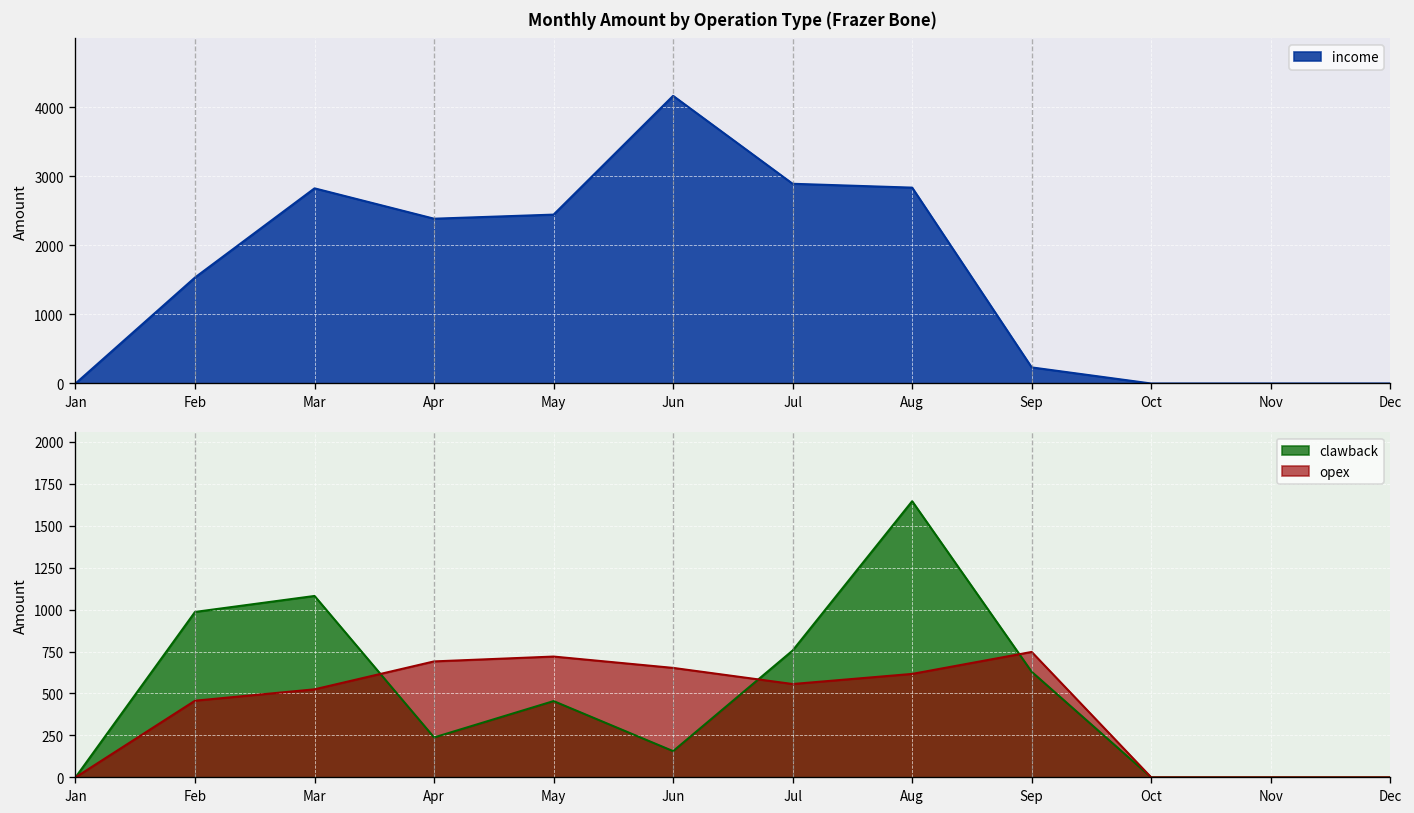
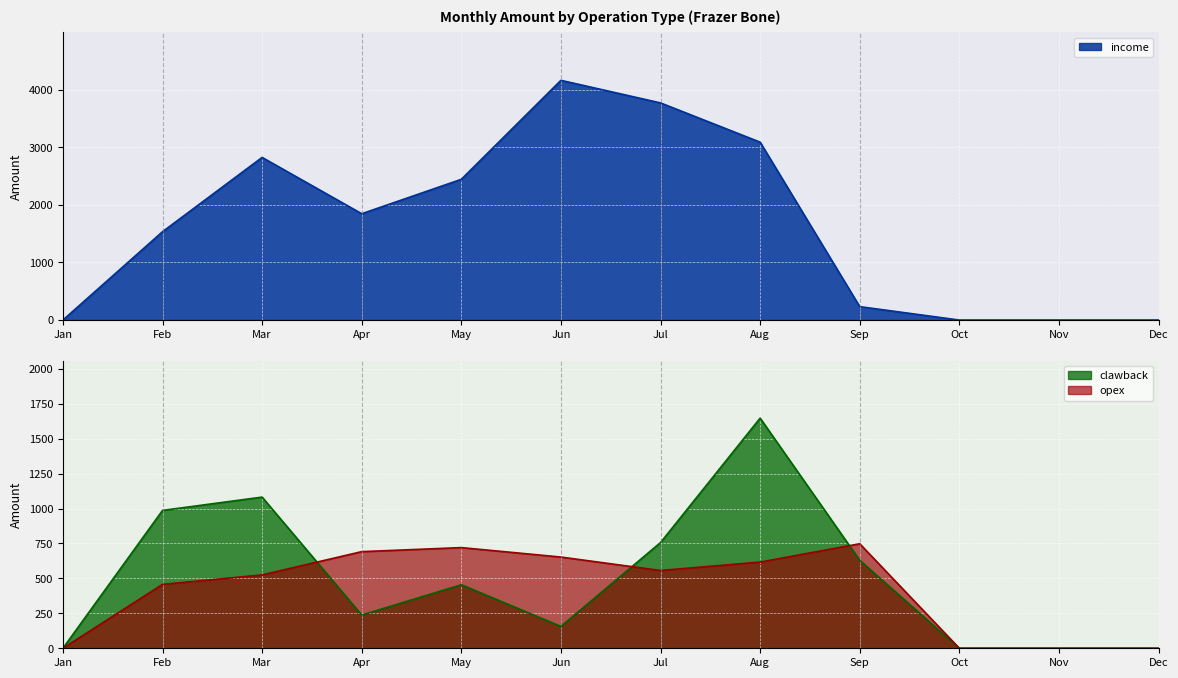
Monthly Amount by Operation Type (Frazer Bone), Apr: 2400 -> 1800
Monthly Amount by Operation Type (Frazer Bone), Jul: 2900 -> 3800
Monthly Amount by Operation Type (Frazer Bone), Aug: 2800 -> 3100
